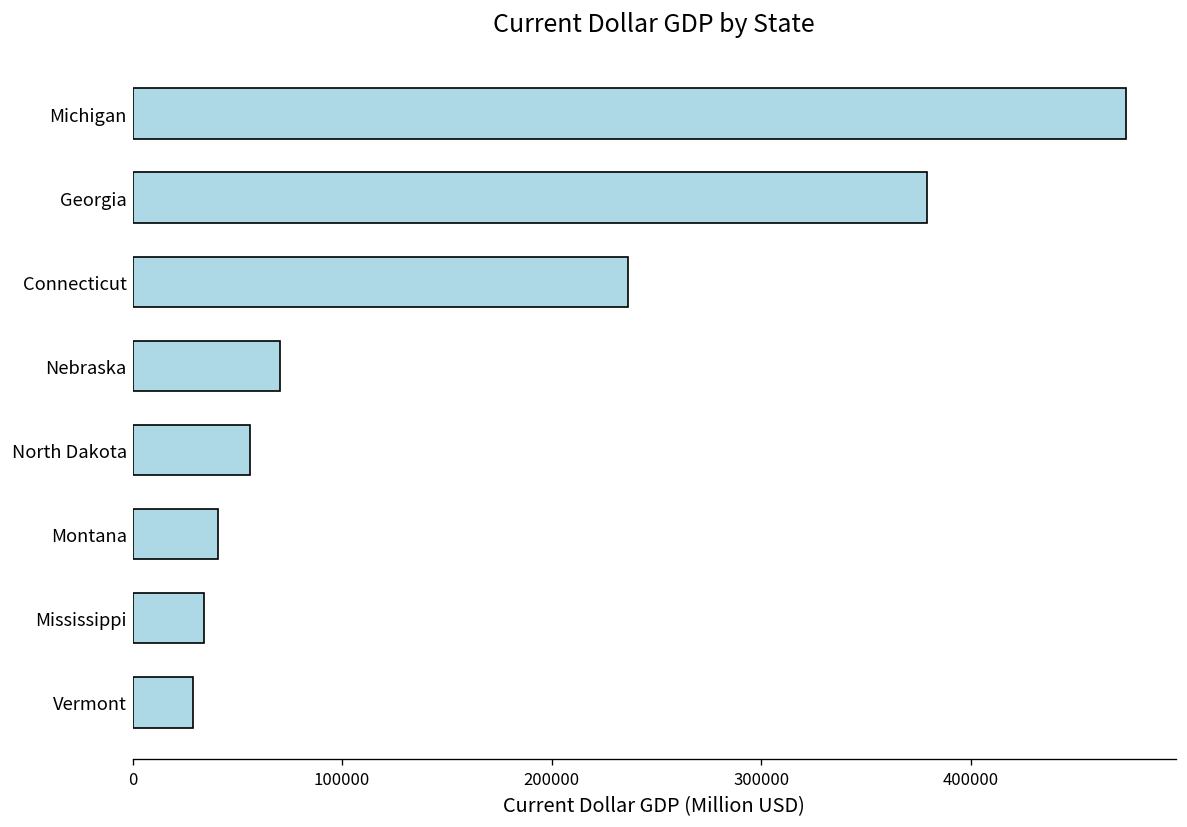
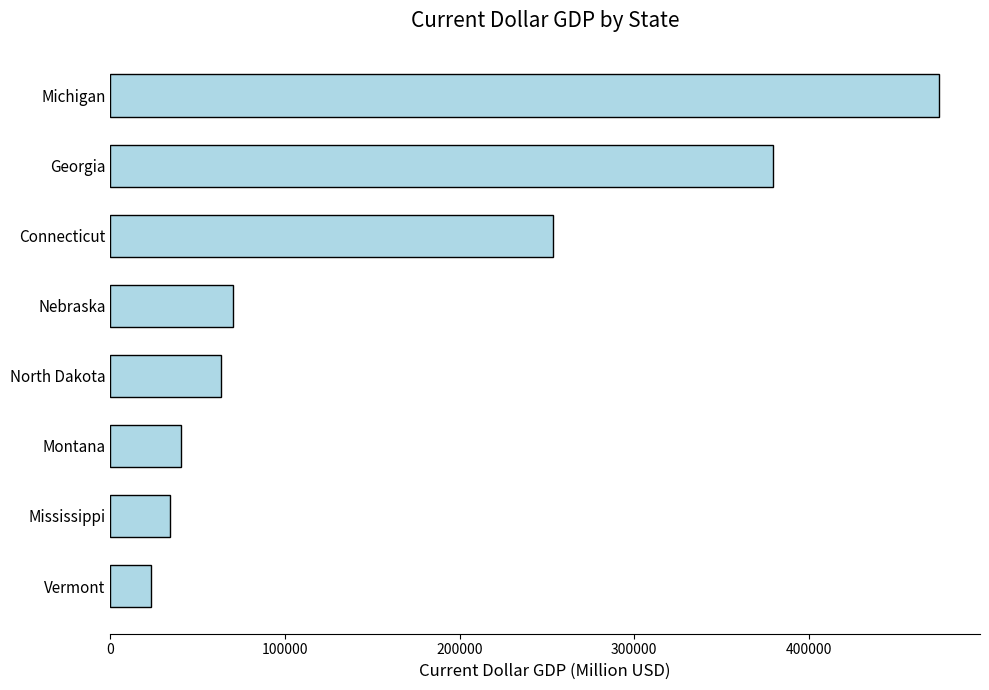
Connecticut: 236000 -> 253000
North Dakota: 56000 -> 63000
Vermont: 29000 -> 23000
